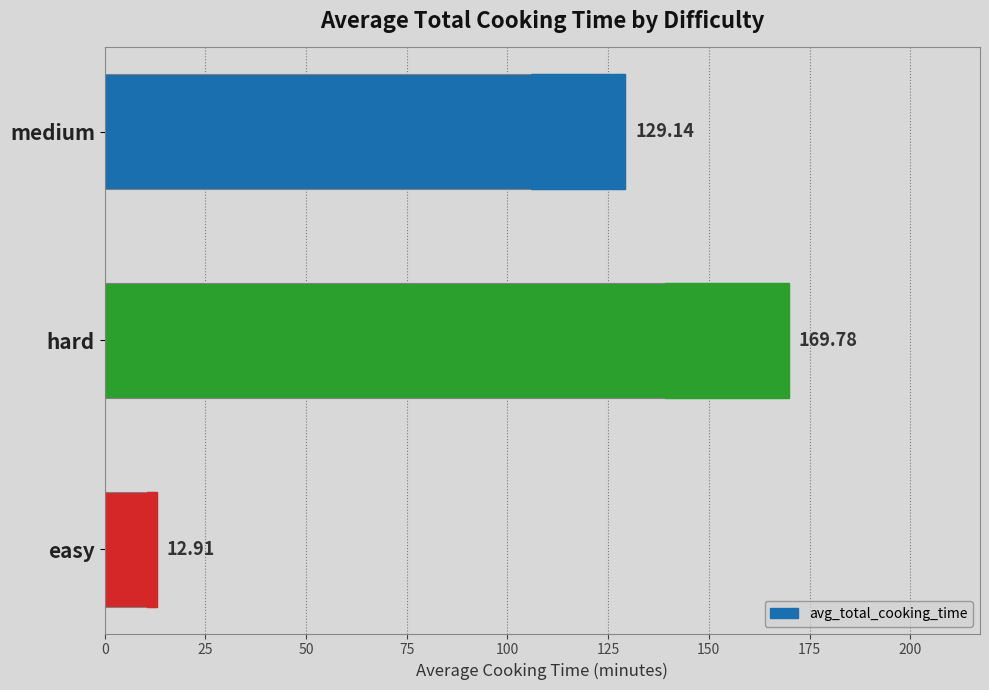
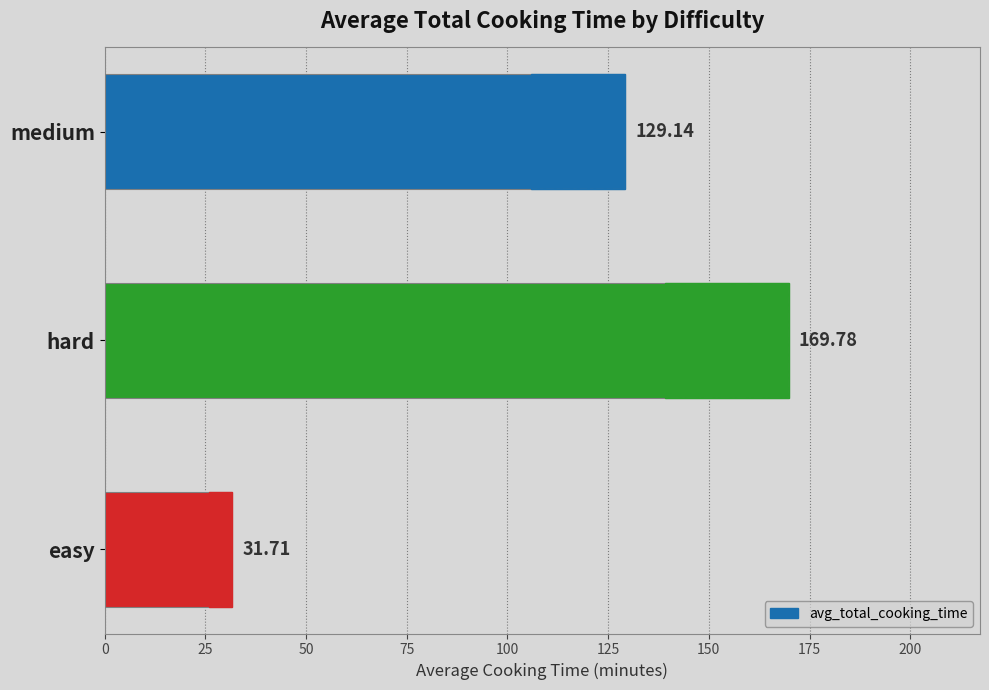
avg_total_cooking_time, easy: 12.91 -> 31.71
